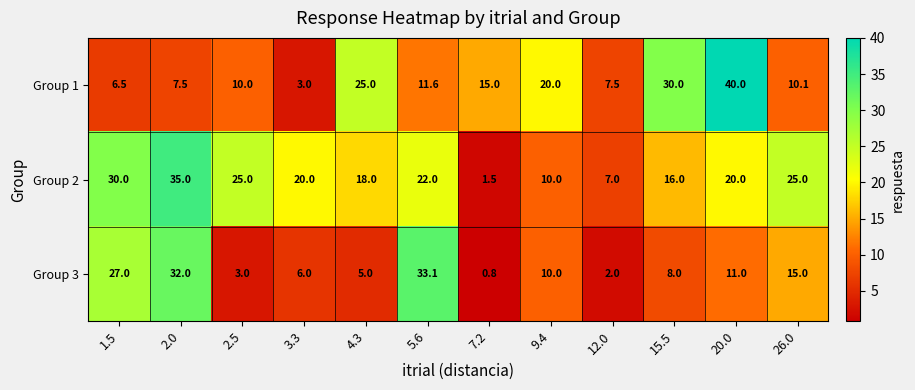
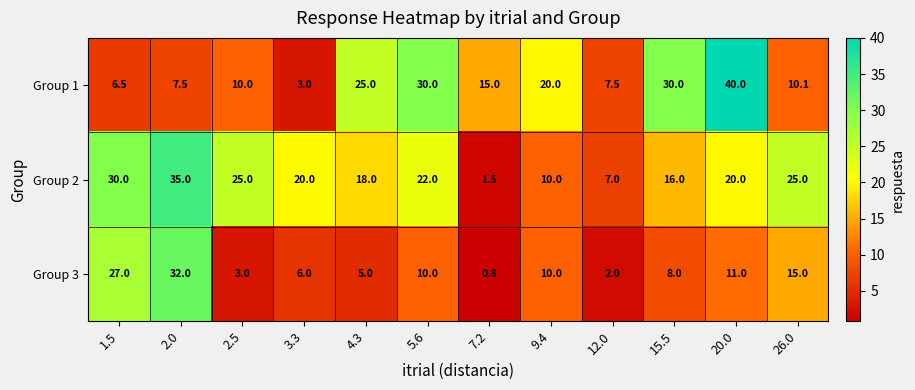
Group 1, 5.6: 11.6 -> 30.0
Group 3, 5.6: 33.1 -> 10.0
